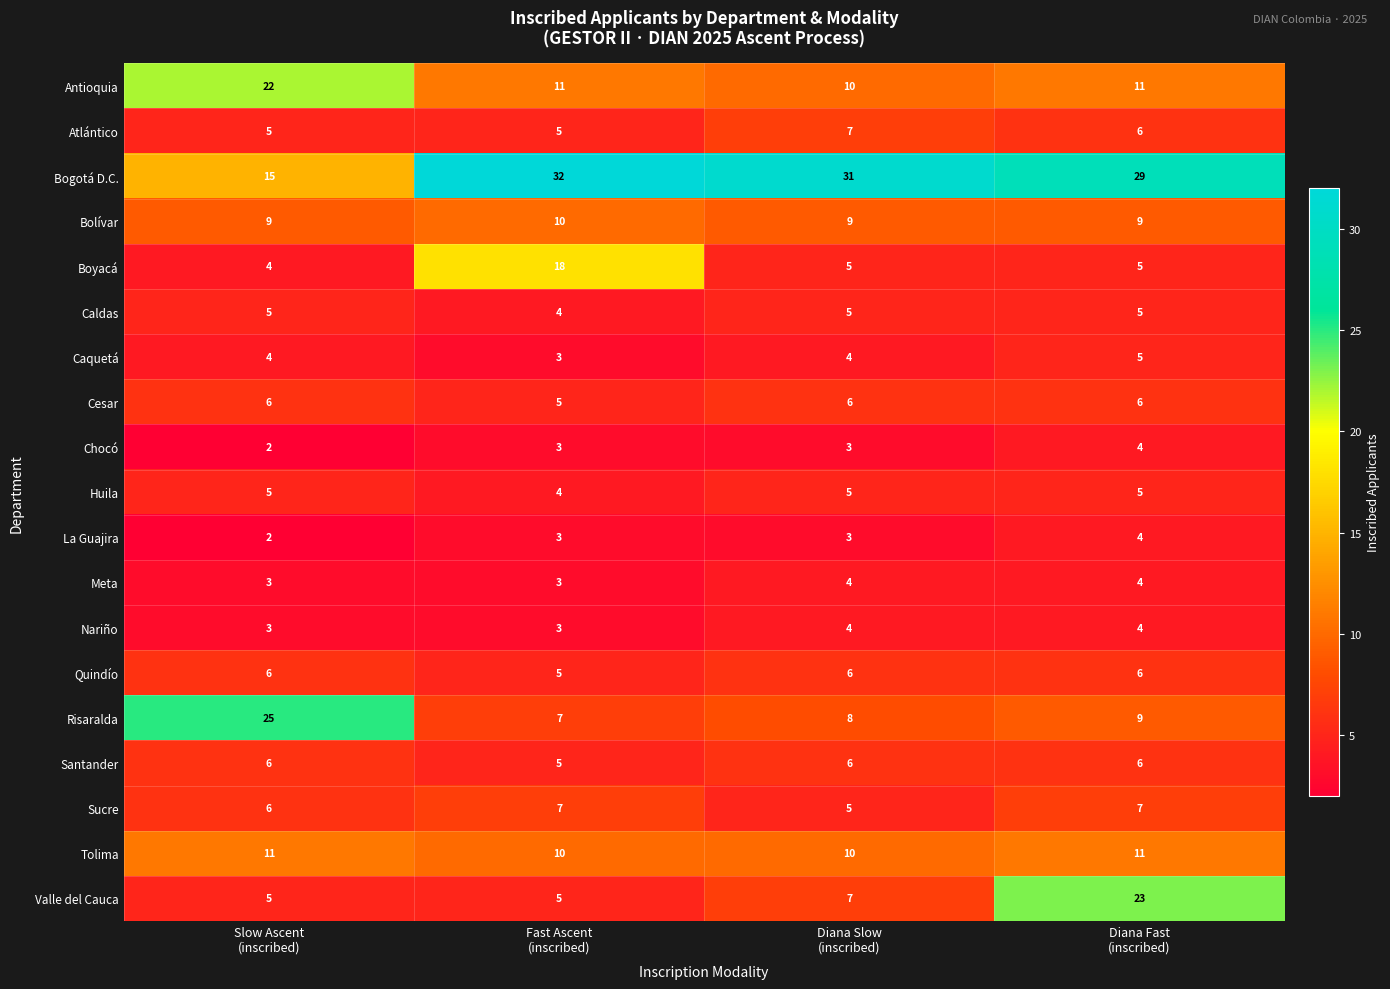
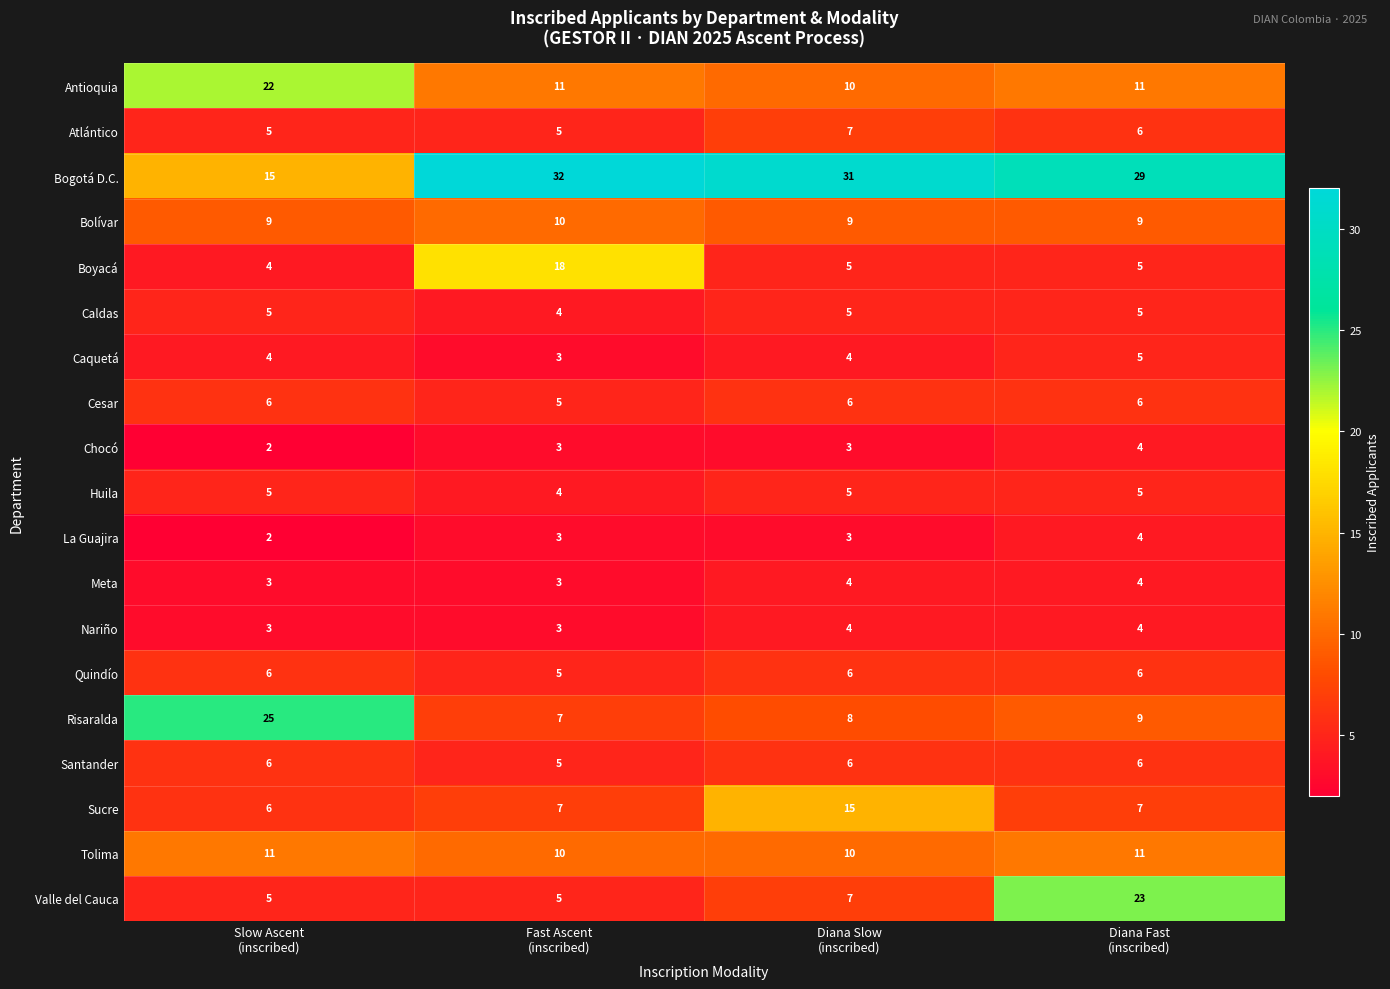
Sucre, Diana Slow (inscribed): 5 -> 15
